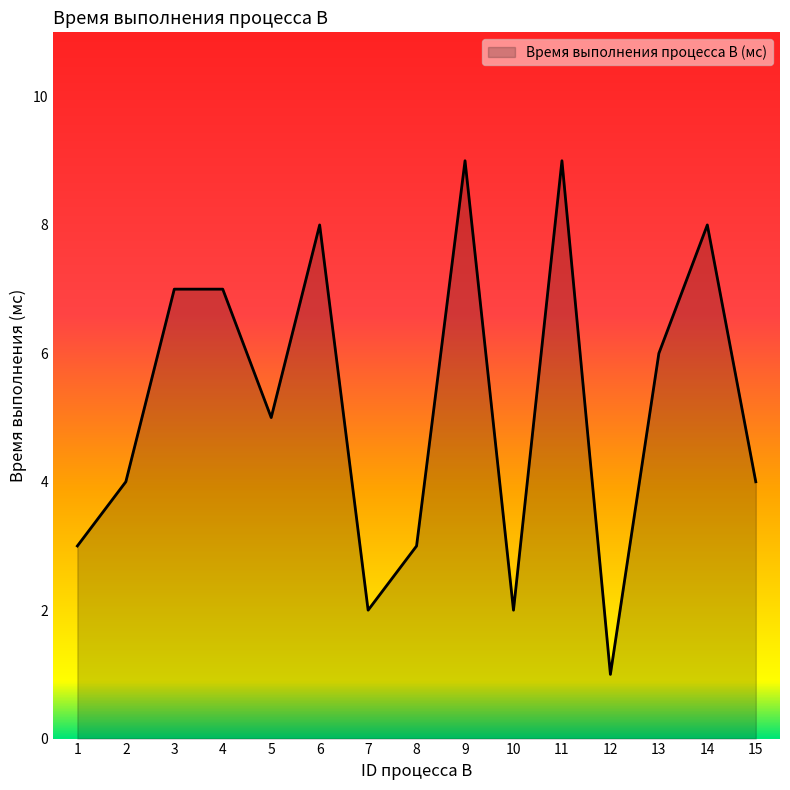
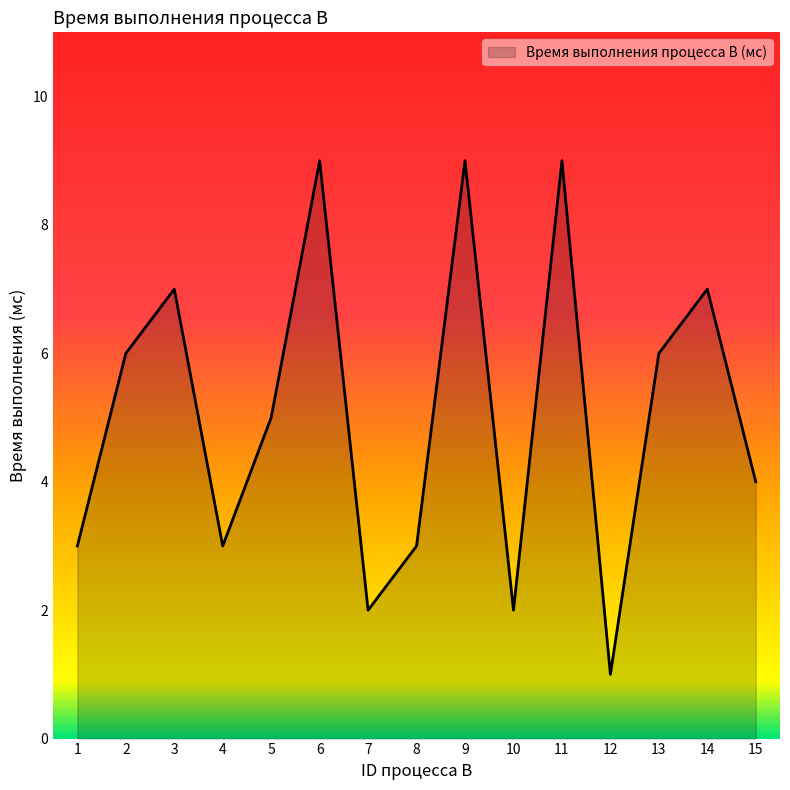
2: 4 -> 6
4: 7 -> 3
6: 8 -> 9
14: 8 -> 7
